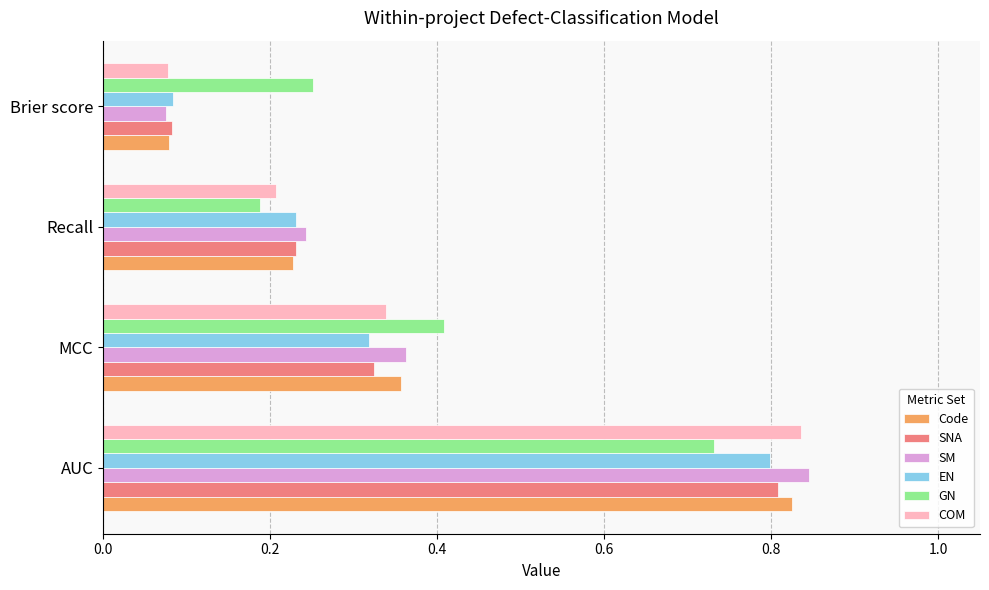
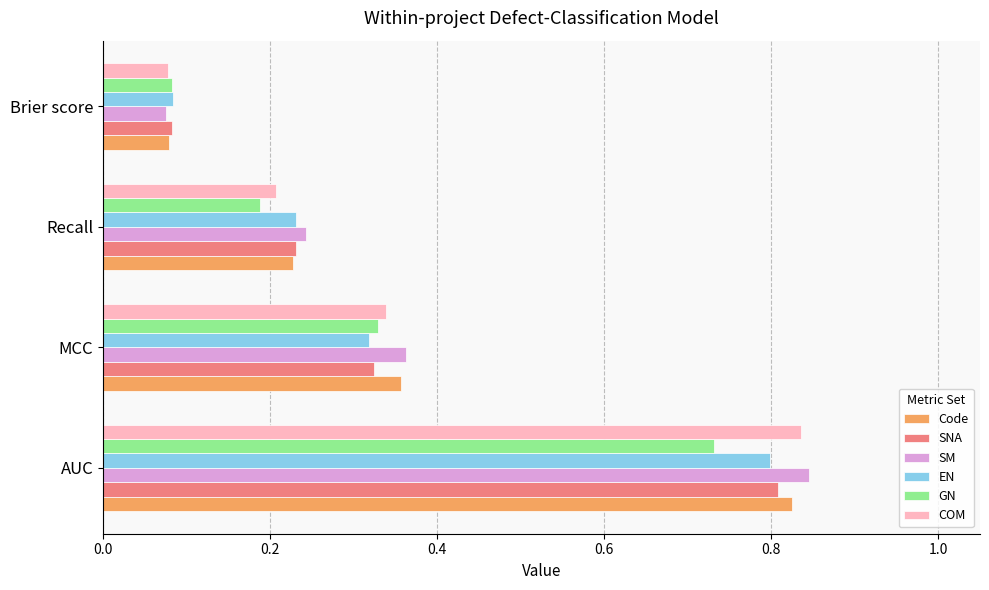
GN, Brier score: 0.25 -> 0.08
GN, MCC: 0.41 -> 0.33
